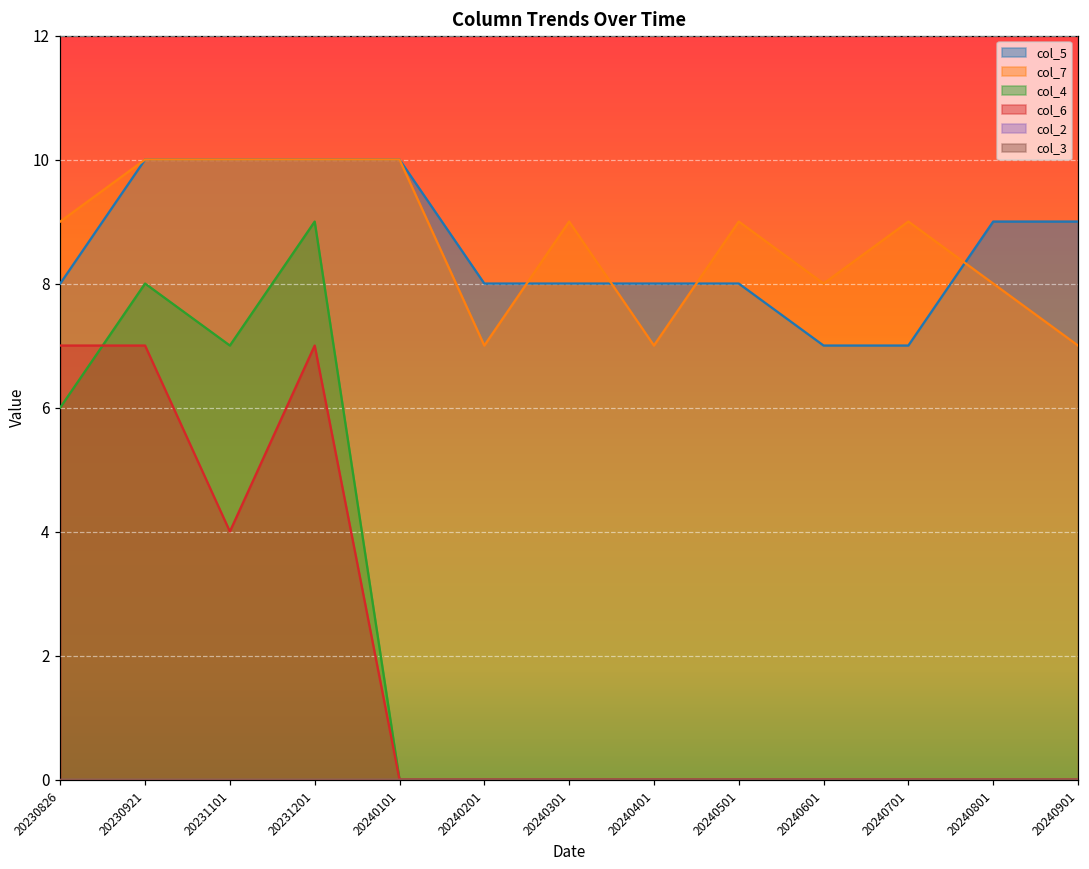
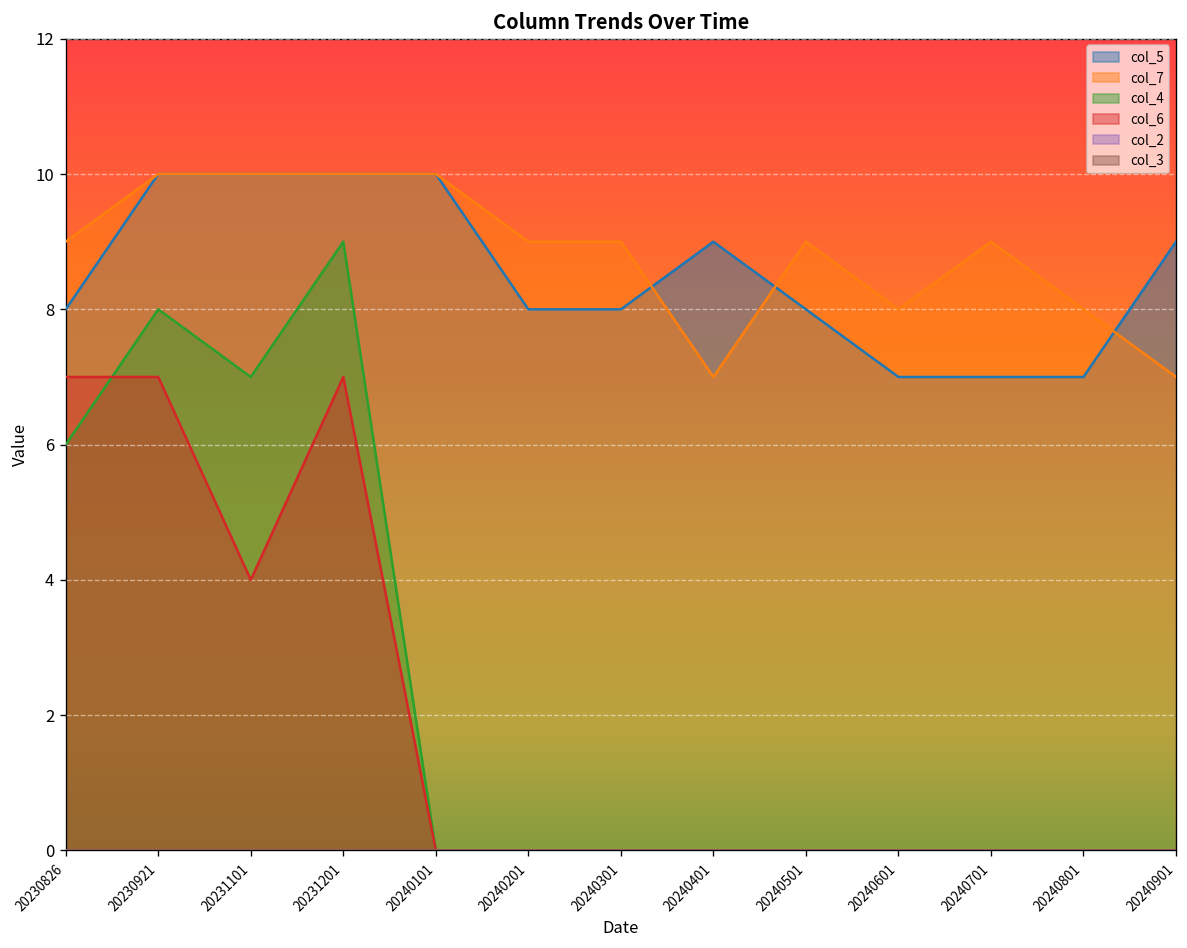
col_7, 20240201: 7 -> 9
col_5, 20240401: 8 -> 9
col_5, 20240801: 9 -> 7
